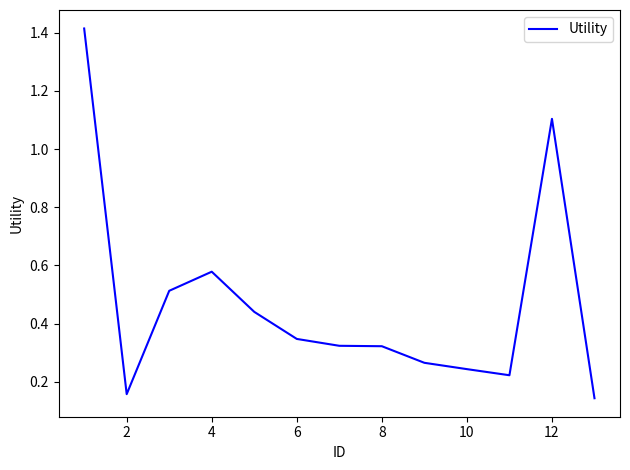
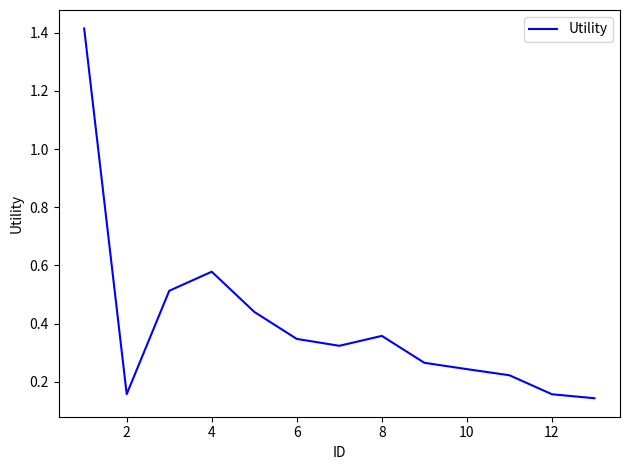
8: 0.32 -> 0.36
12: 1.10 -> 0.16
